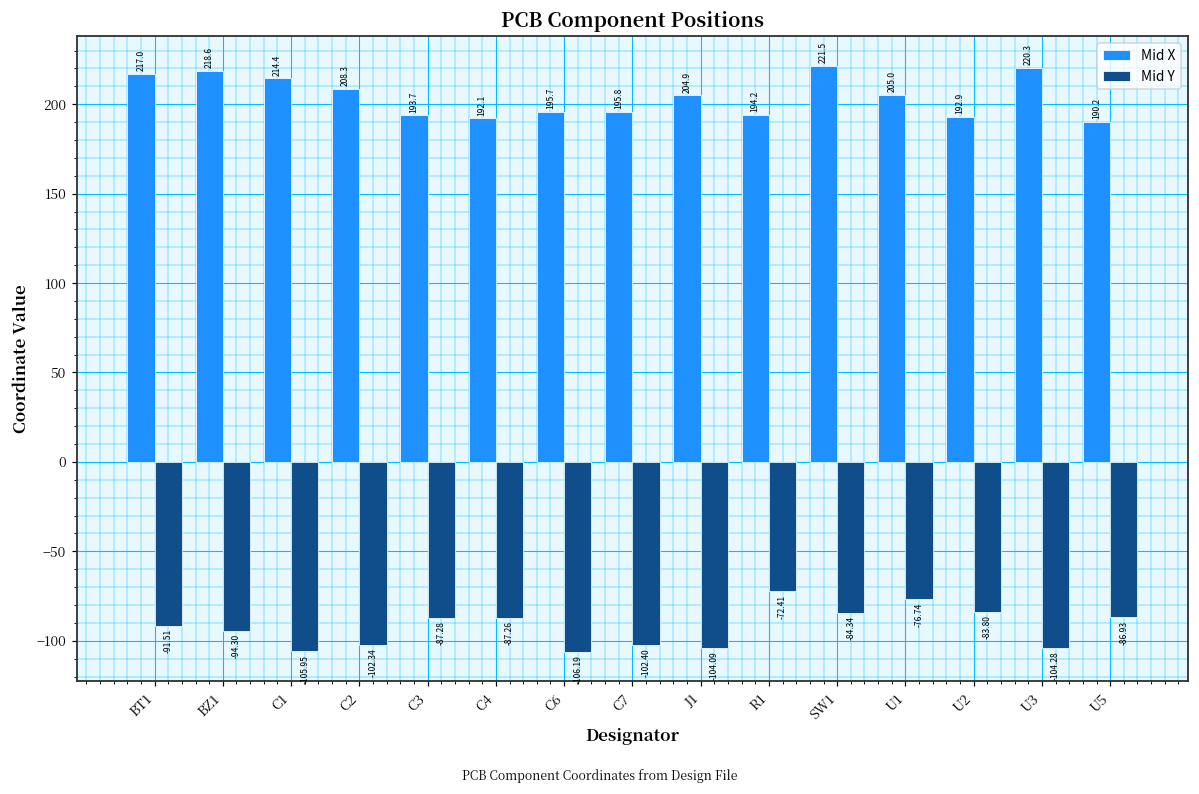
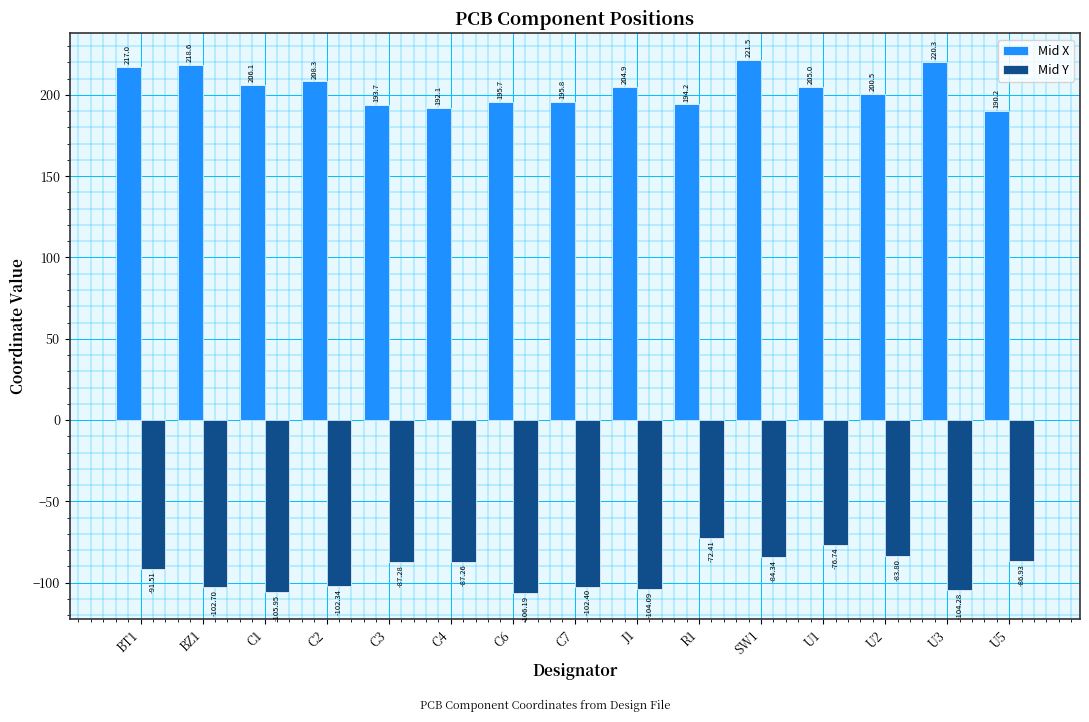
Mid Y, BZ1: -94.30 -> -102.70
Mid X, C1: 214.4 -> 206.1
Mid X, U2: 192.9 -> 200.5
